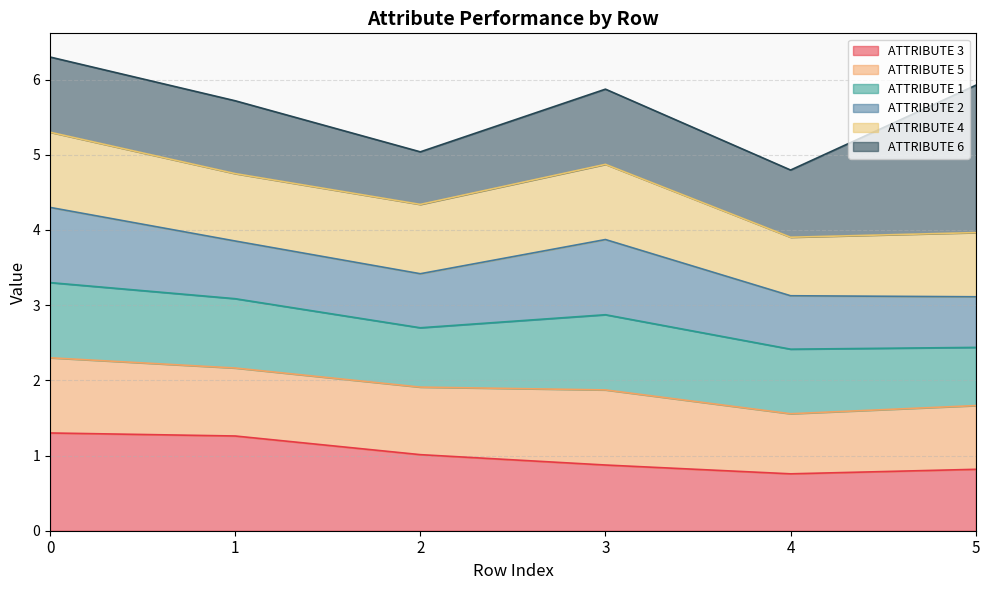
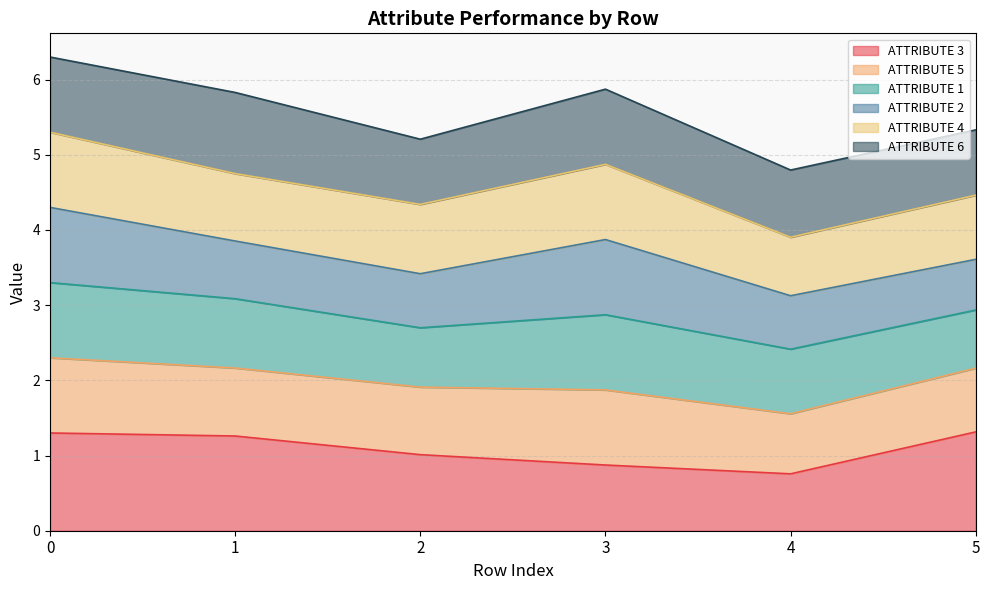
ATTRIBUTE 6, 1: 1.0 -> 1.1
ATTRIBUTE 6, 2: 0.7 -> 0.9
ATTRIBUTE 3, 5: 0.8 -> 1.3
ATTRIBUTE 6, 5: 2.0 -> 0.9
